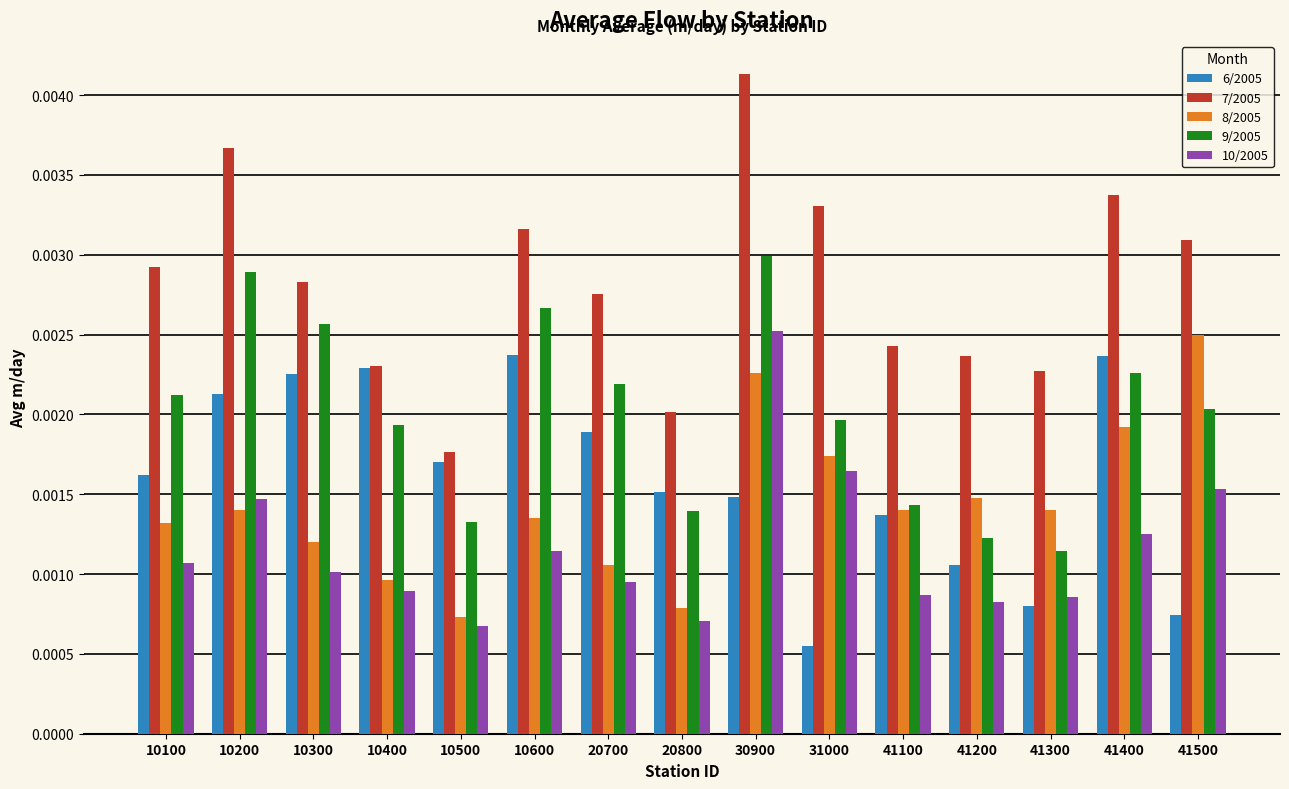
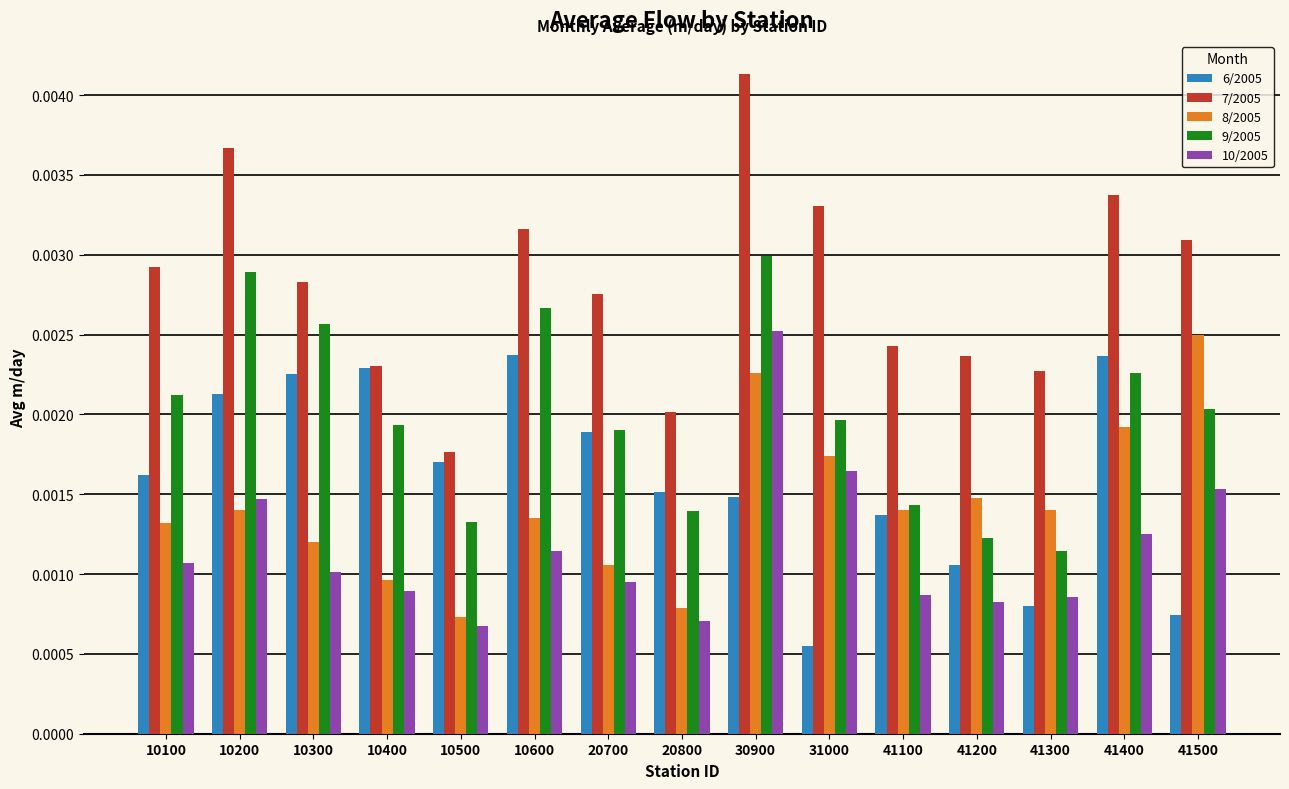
9/2005, 20700: 0.00219 -> 0.00191
